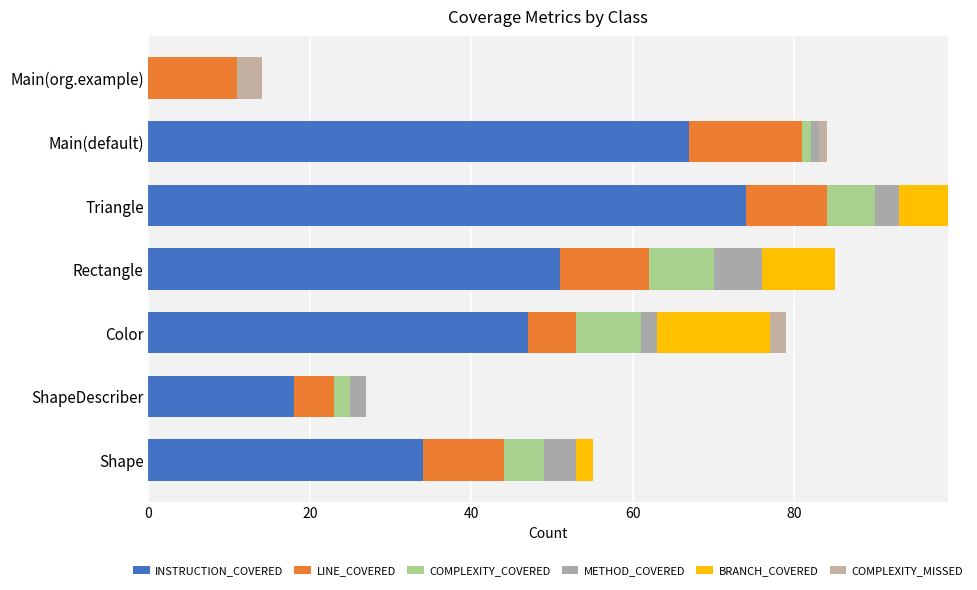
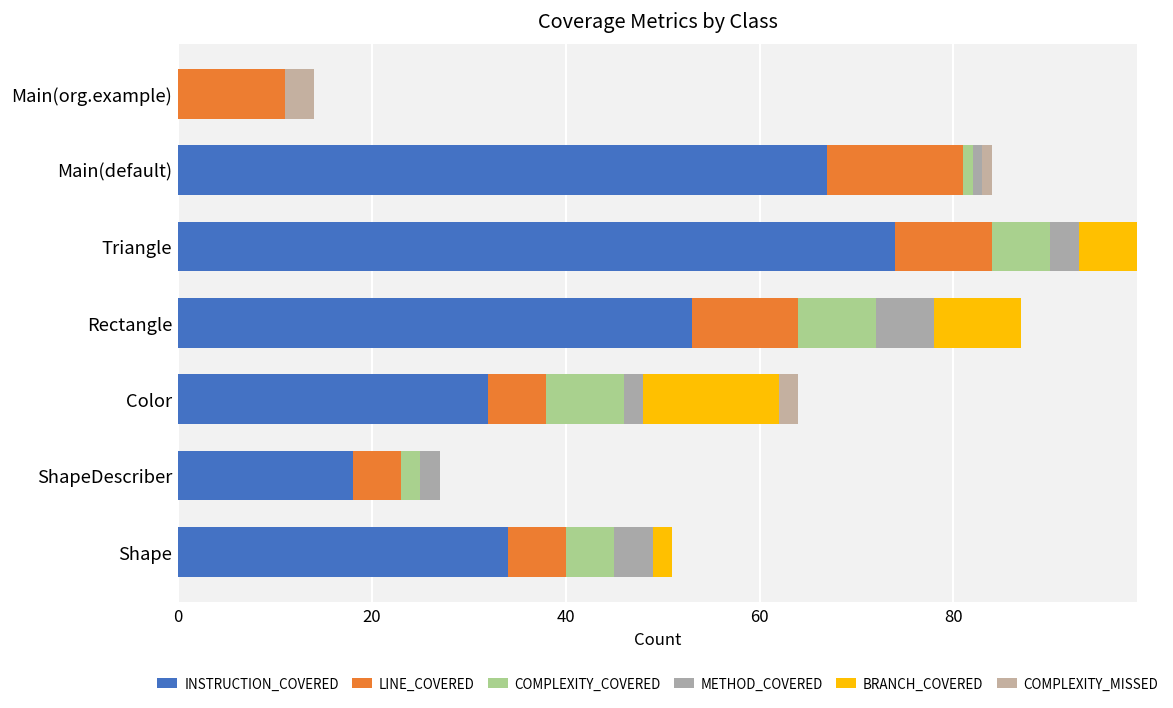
INSTRUCTION_COVERED, Rectangle: 51 -> 53
INSTRUCTION_COVERED, Color: 47 -> 32
LINE_COVERED, Shape: 10 -> 6
